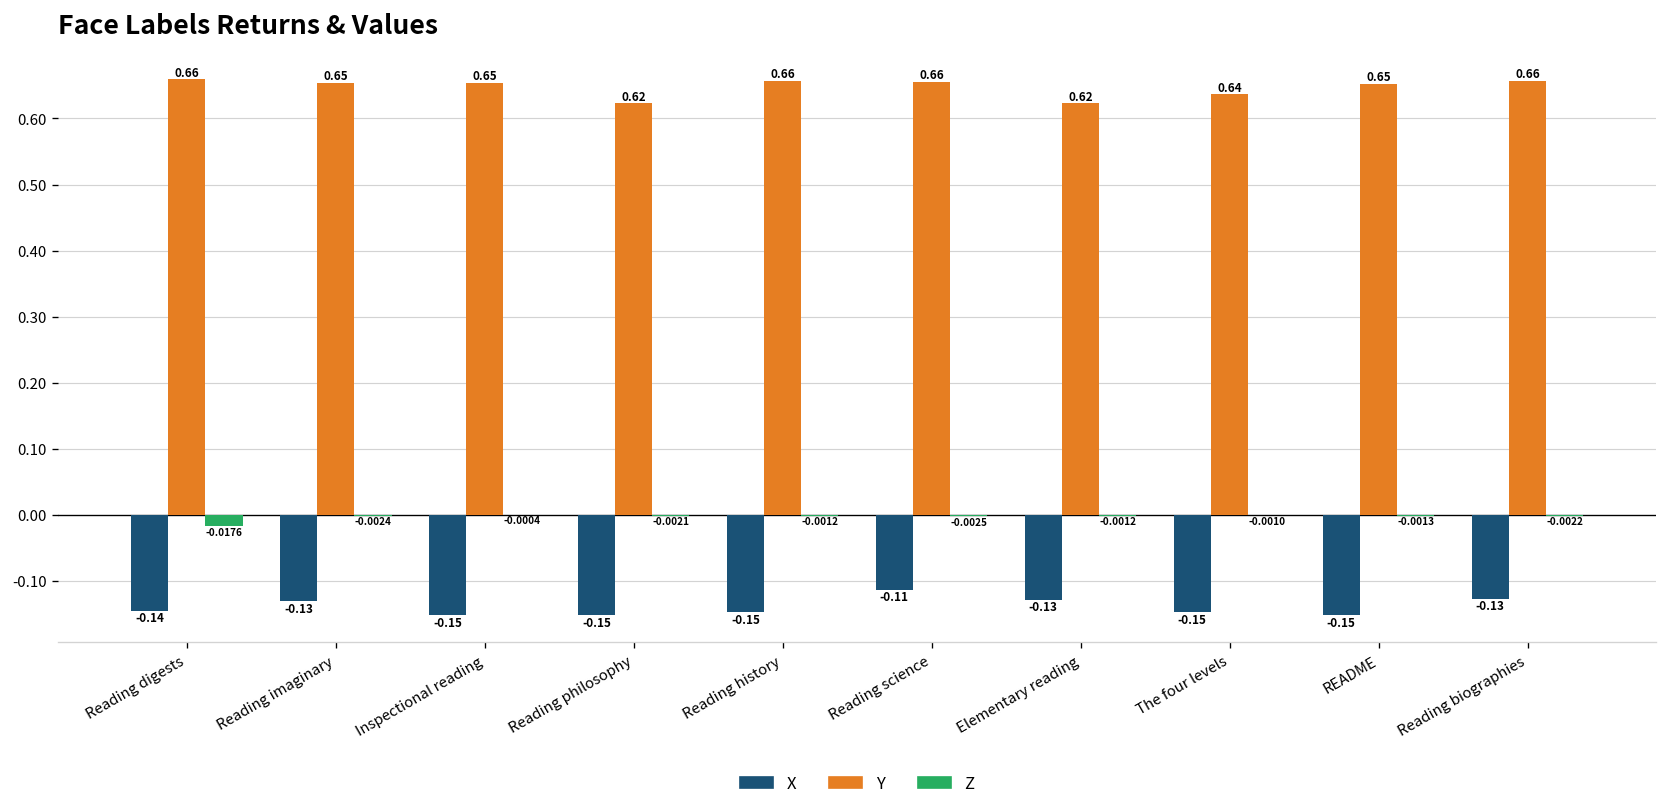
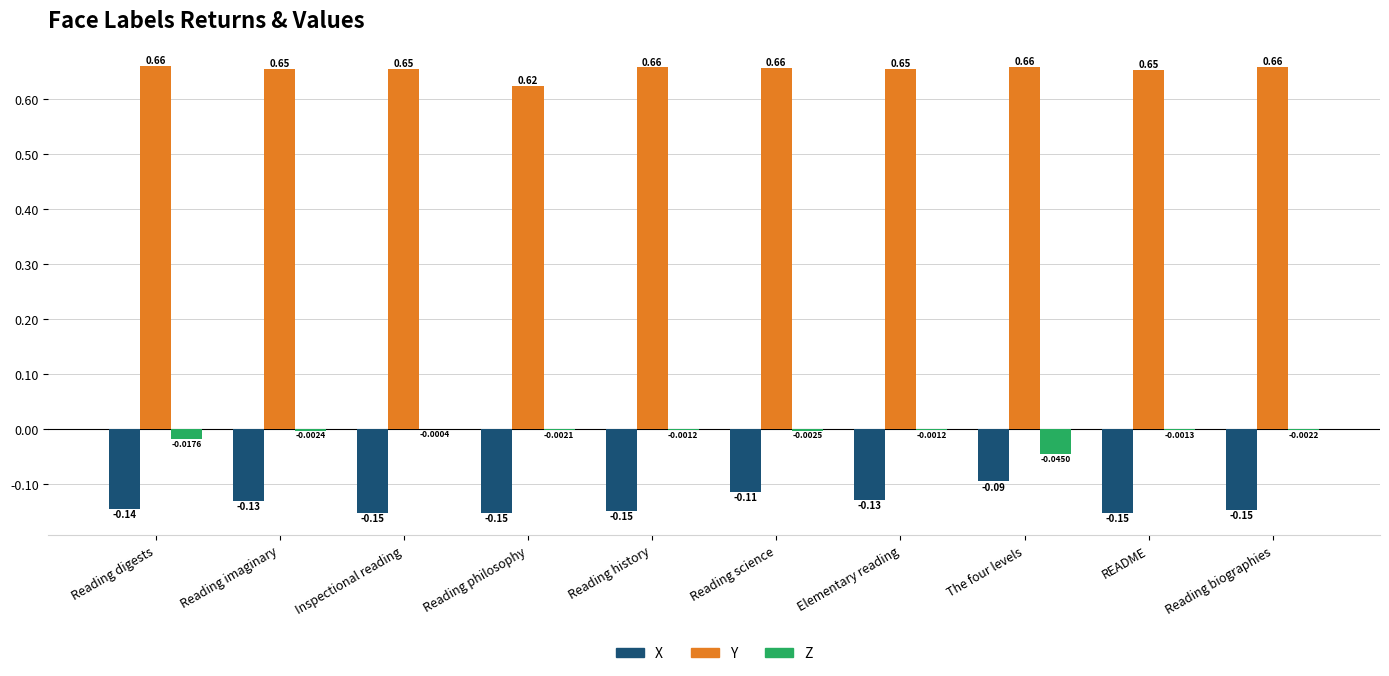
Y, Elementary reading: 0.62 -> 0.65
X, The four levels: -0.15 -> -0.09
Y, The four levels: 0.64 -> 0.66
Z, The four levels: -0.0010 -> -0.0450
X, Reading biographies: -0.13 -> -0.15
